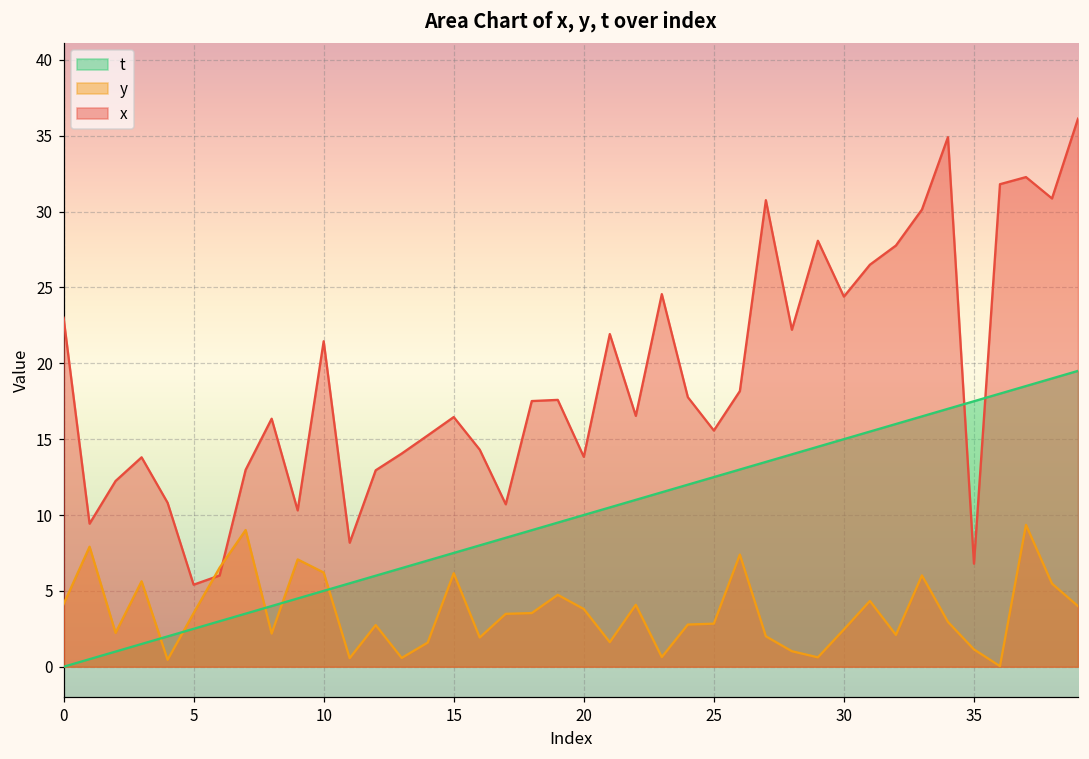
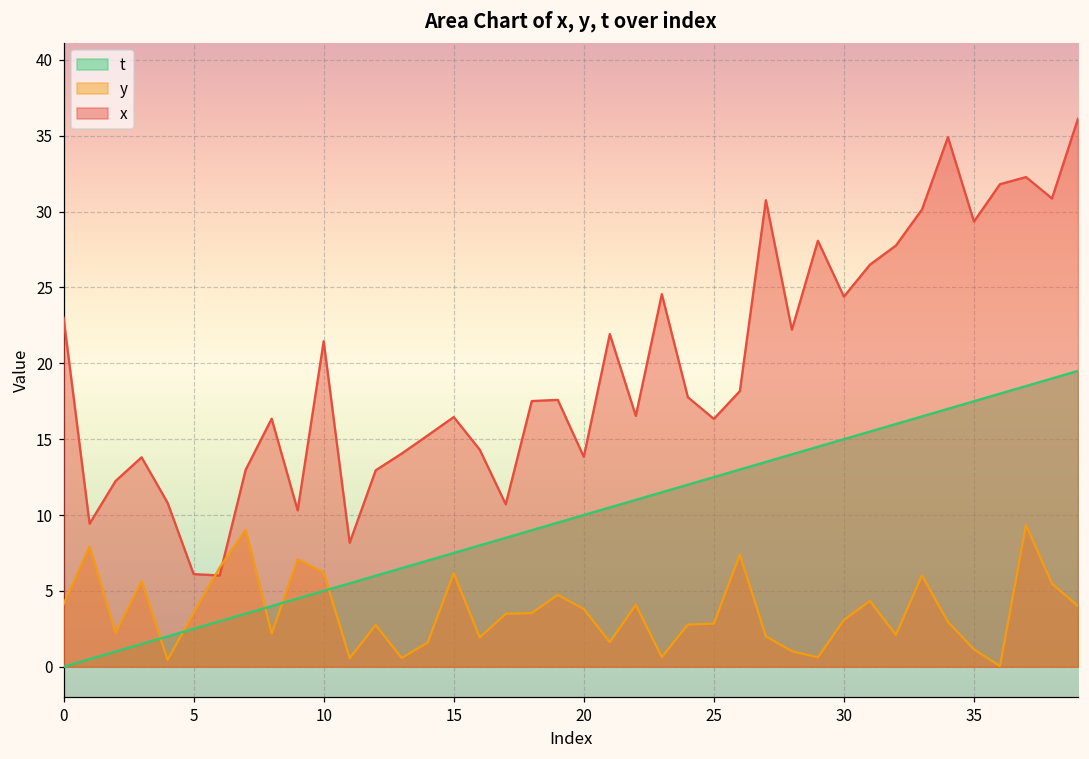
x, 5: 5.4 -> 6.1
x, 25: 15.6 -> 16.3
y, 30: 2.5 -> 3.1
x, 35: 6.8 -> 29.3
